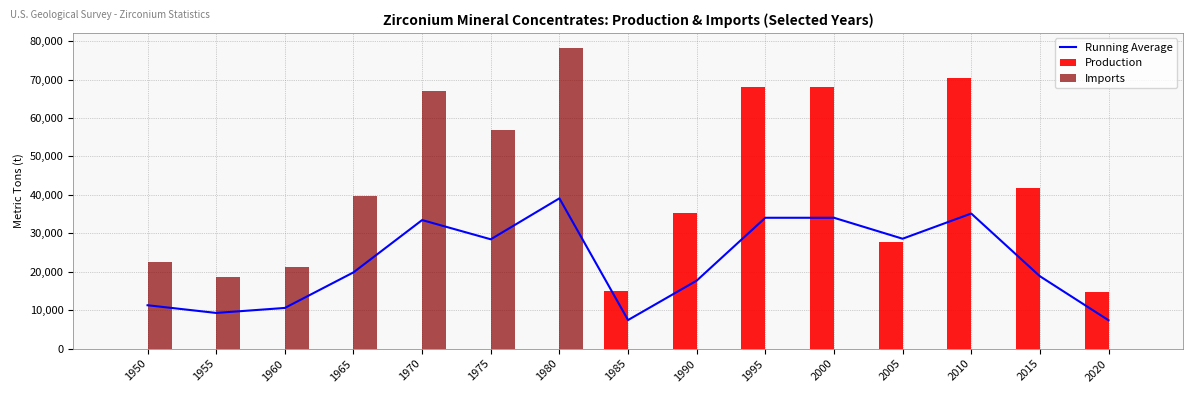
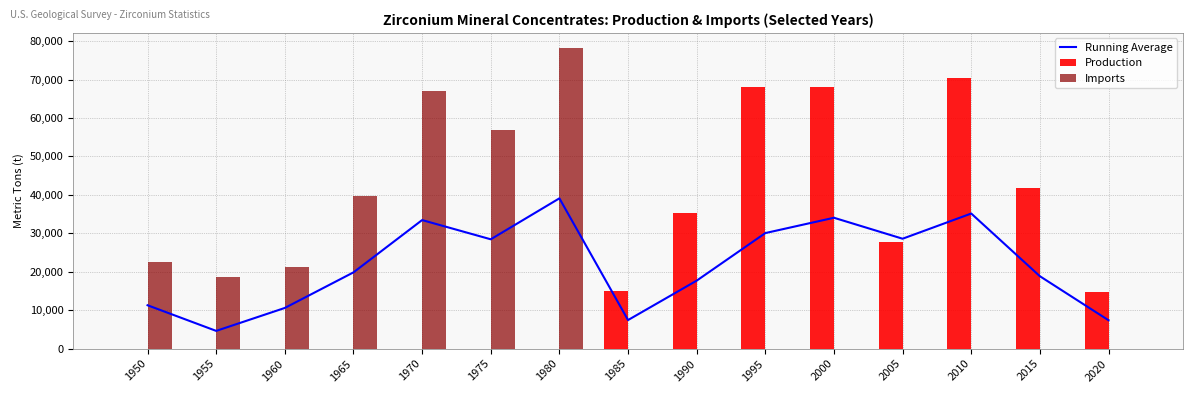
Running Average, 1955: 9,000 -> 5,000
Running Average, 1995: 34,000 -> 30,000
